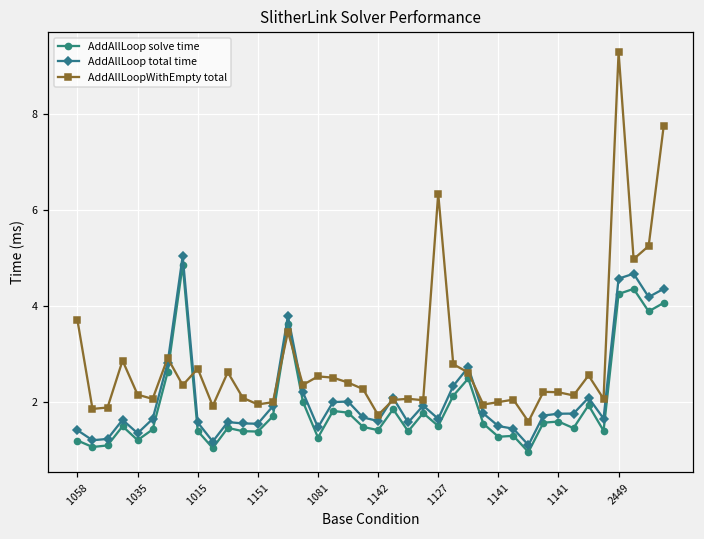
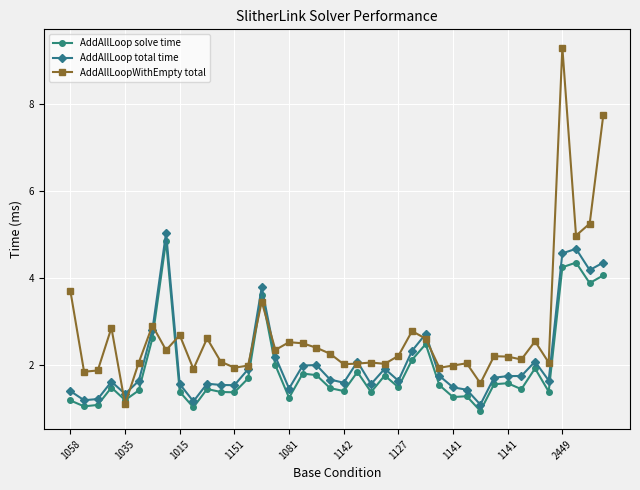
AddAllLoopWithEmpty total, 1035: 2.1 -> 1.1
AddAllLoopWithEmpty total, 1142: 1.7 -> 2.0
AddAllLoopWithEmpty total, 1127: 6.3 -> 2.2
